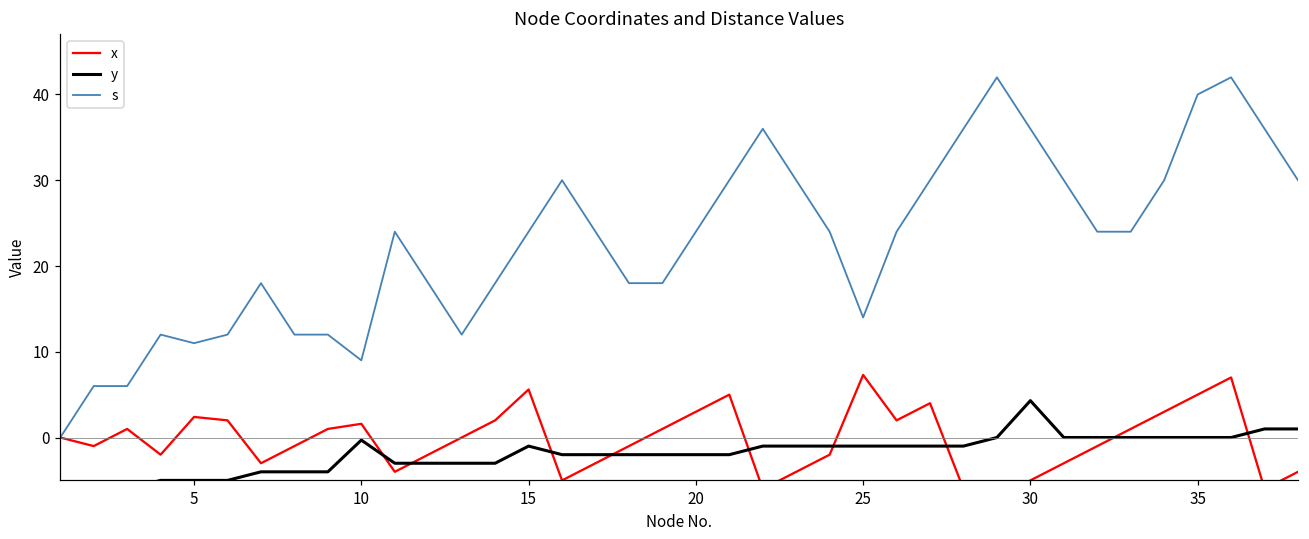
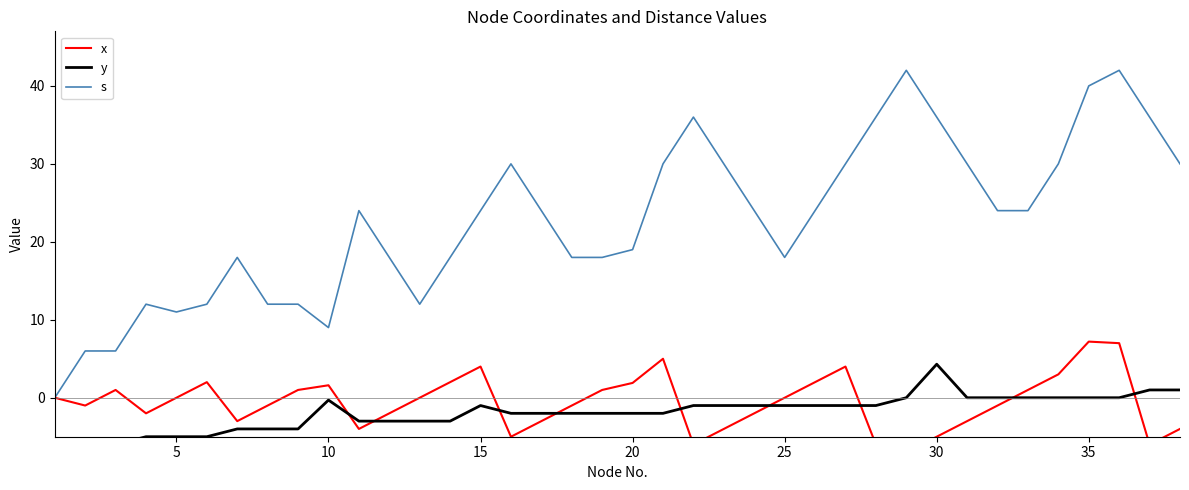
x, 5: 2 -> 0
x, 15: 6 -> 4
x, 20: 3 -> 2
s, 20: 24 -> 19
x, 25: 7 -> 0
s, 25: 14 -> 18
x, 35: 5 -> 7
